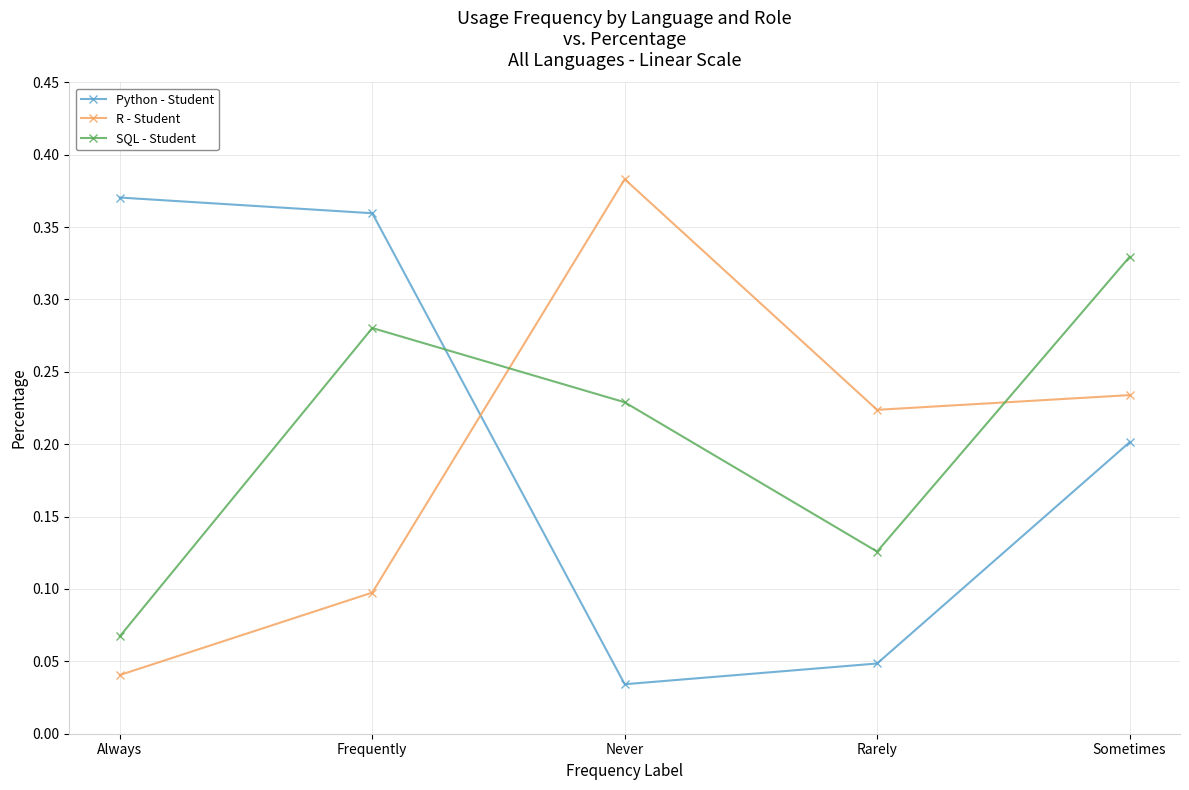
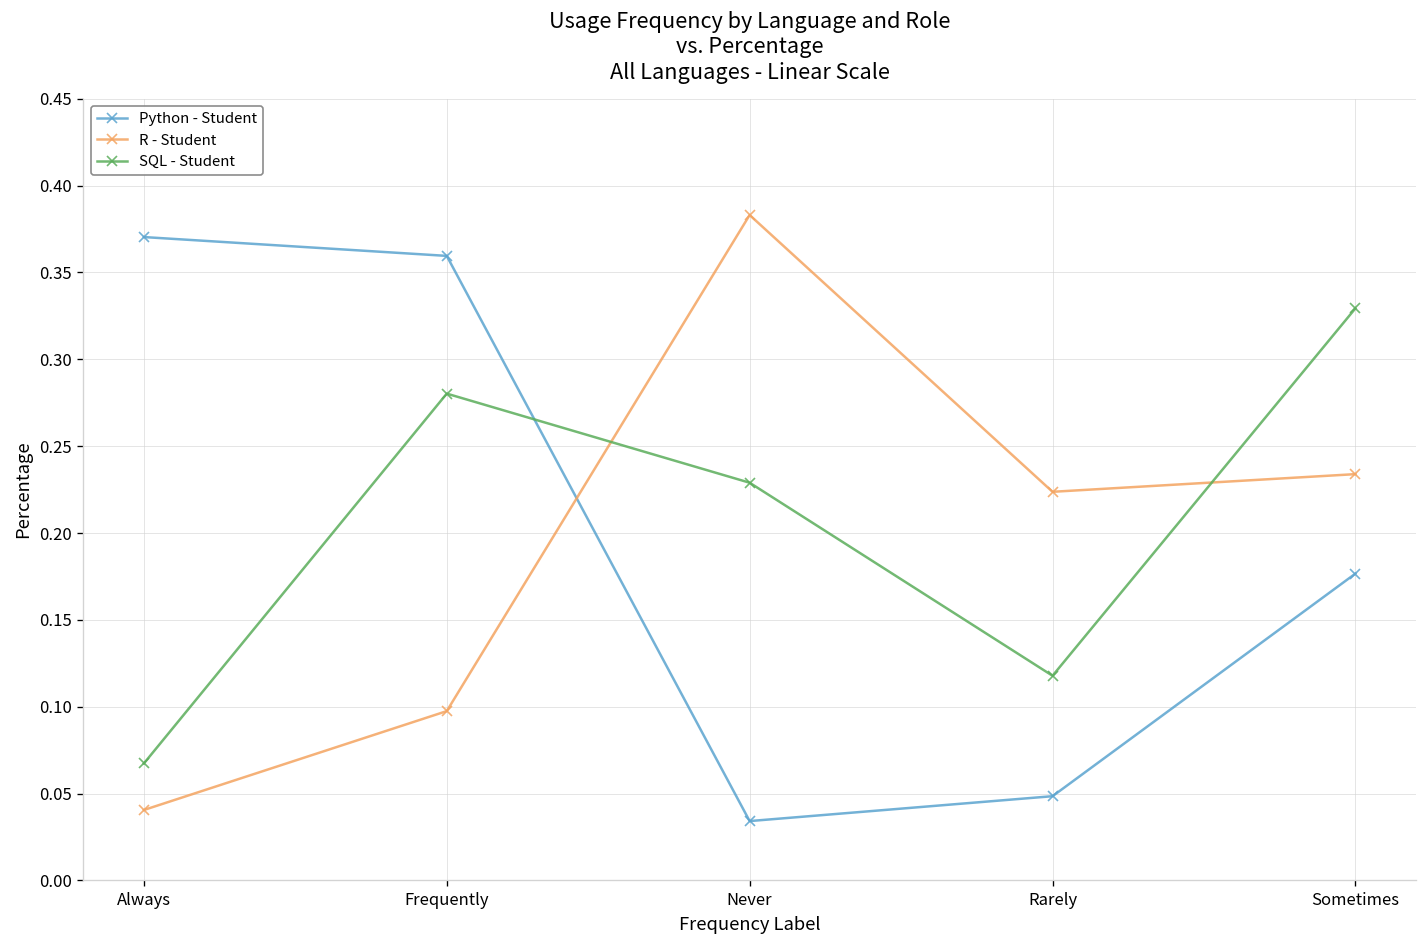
SQL - Student, Rarely: 0.126 -> 0.118
Python - Student, Sometimes: 0.201 -> 0.177
